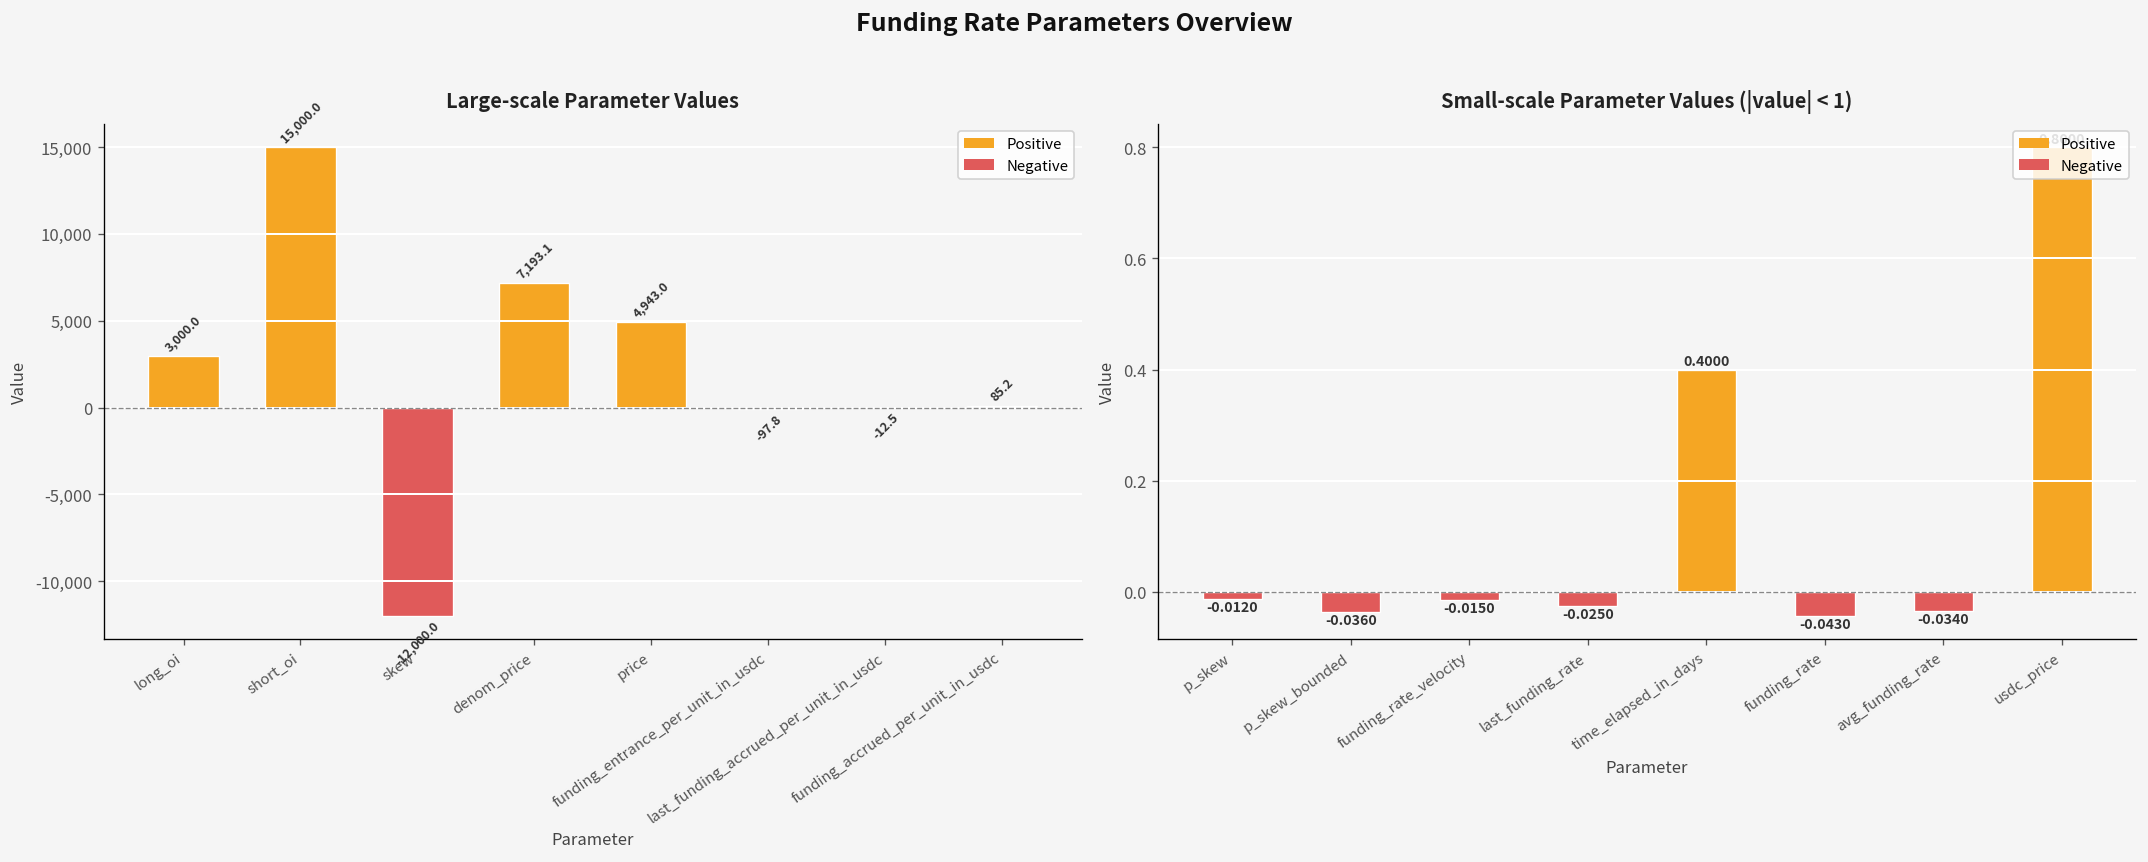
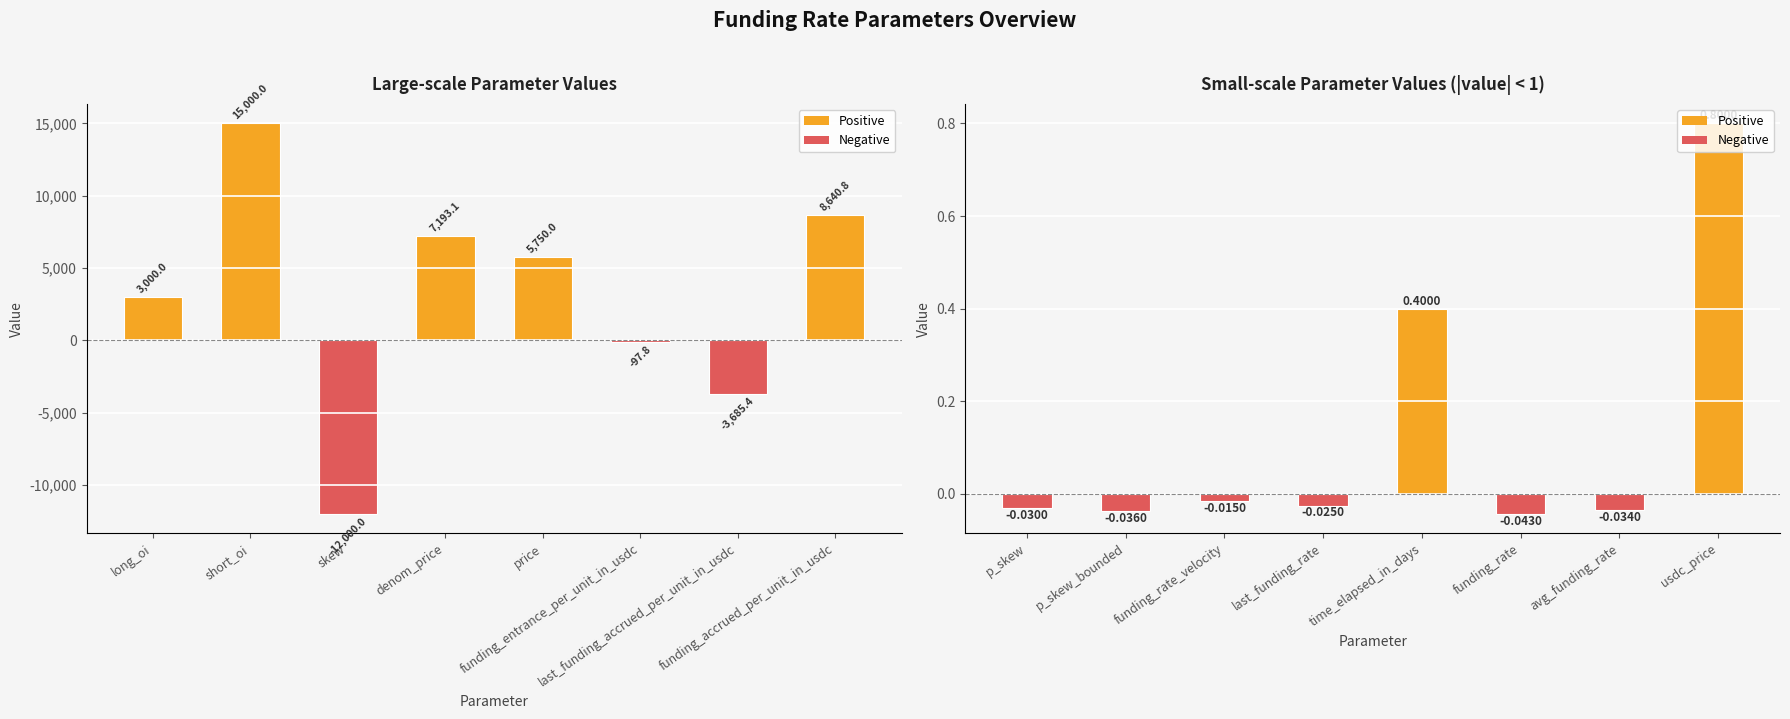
Large-scale Parameter Values, price: 4,943.0 -> 5,750.0
Large-scale Parameter Values, last_funding_accrued_per_unit_in_usdc: -12.5 -> -3,685.4
Large-scale Parameter Values, funding_accrued_per_unit_in_usdc: 85.2 -> 8,640.8
Small-scale Parameter Values (|value| < 1), p_skew: -0.0120 -> -0.0300
